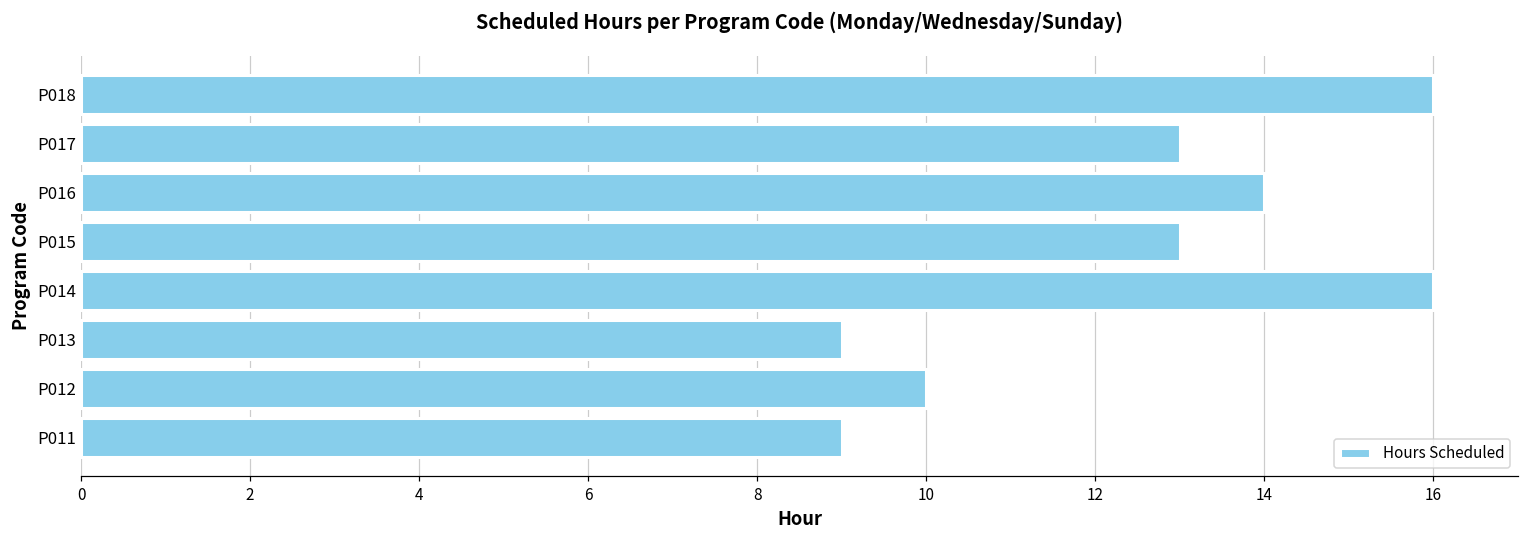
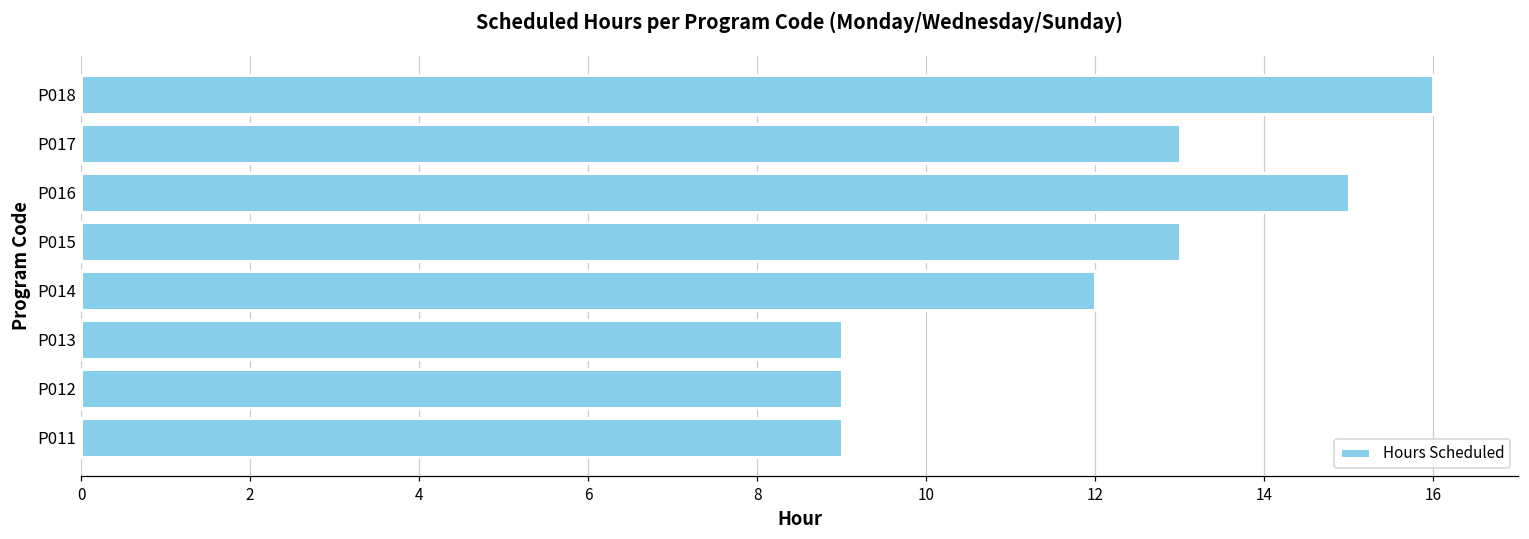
P016: 14 -> 15
P014: 16 -> 12
P012: 10 -> 9
